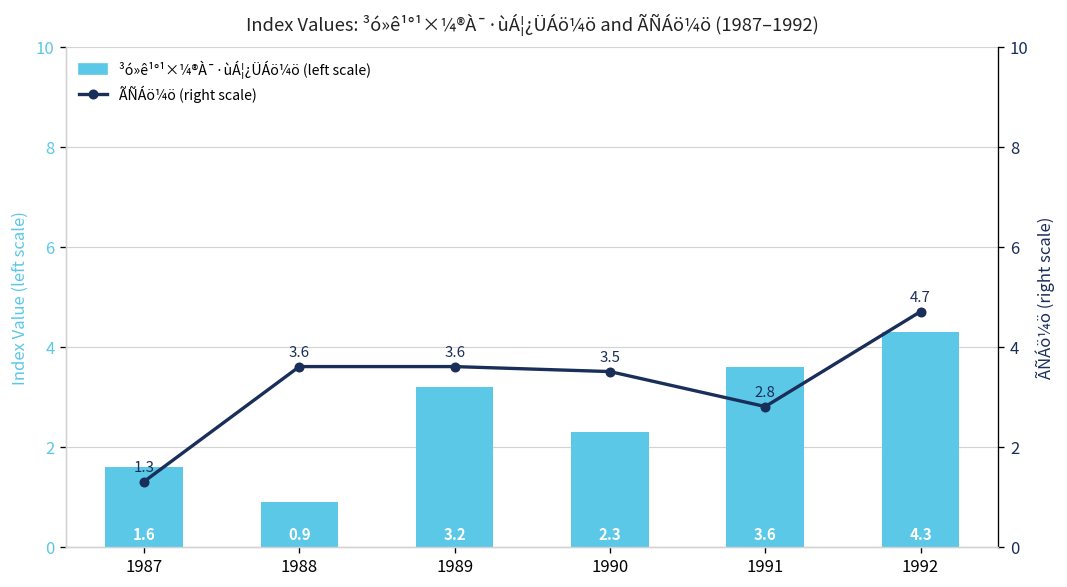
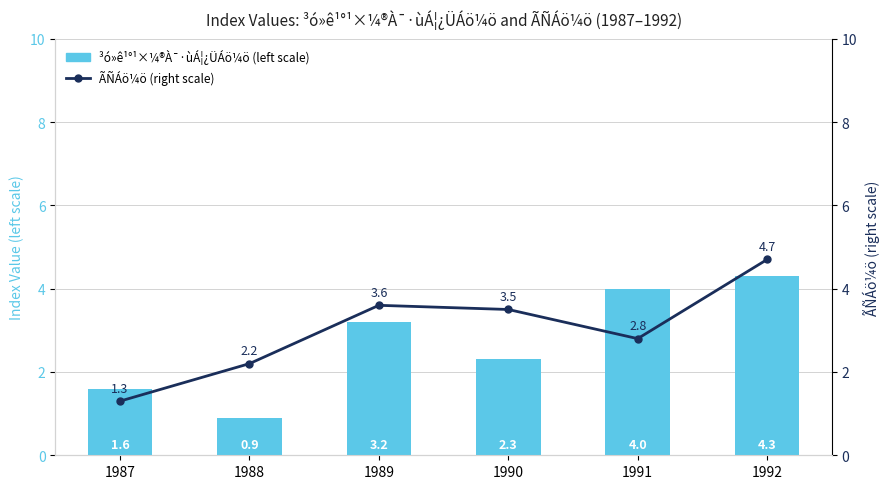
³ó»ê¹°¹×¼®À¯·ùÁ¦¿ÜÁö¼ö (left scale), 1991: 3.6 -> 4.0
ÃÑÁö¼ö (right scale), 1988: 3.6 -> 2.2
